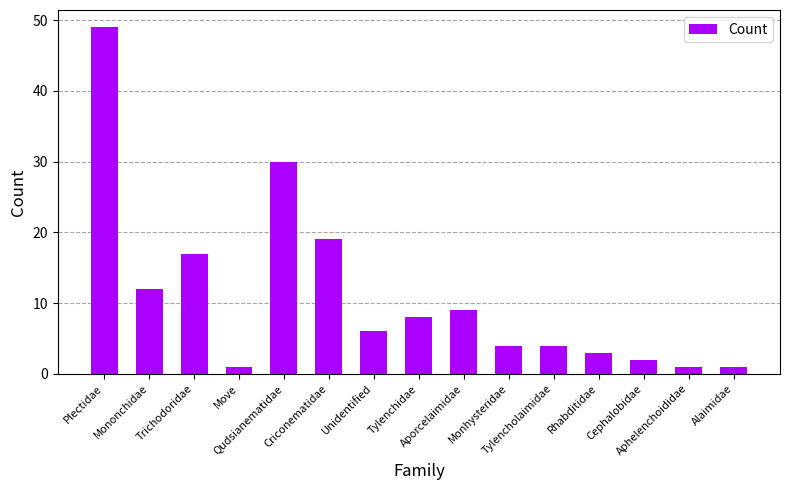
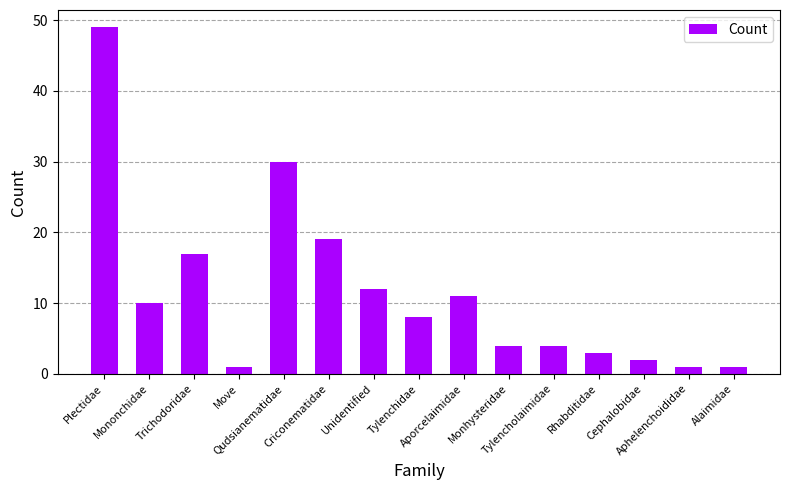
Mononchidae: 12 -> 10
Unidentified: 6 -> 12
Aporcelaimidae: 9 -> 11
